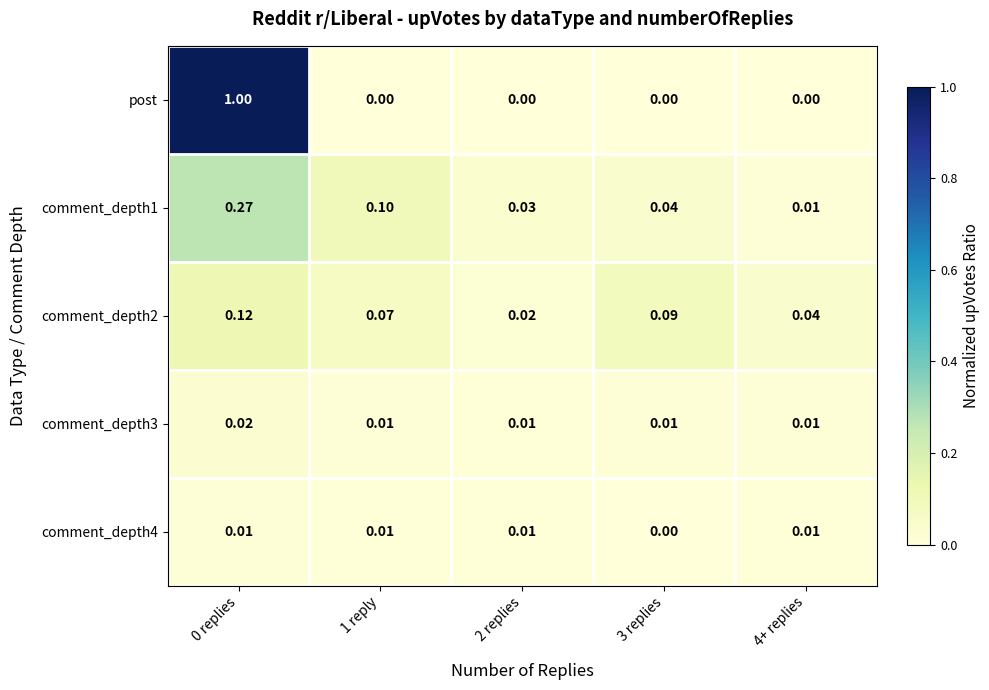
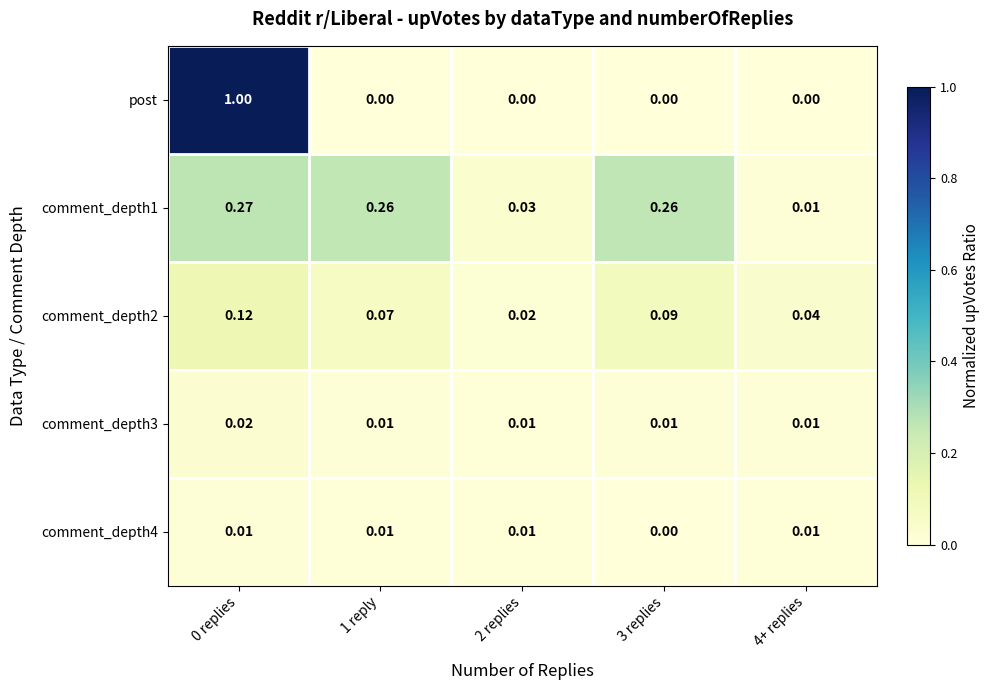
comment_depth1, 1 reply: 0.10 -> 0.26
comment_depth1, 3 replies: 0.04 -> 0.26
